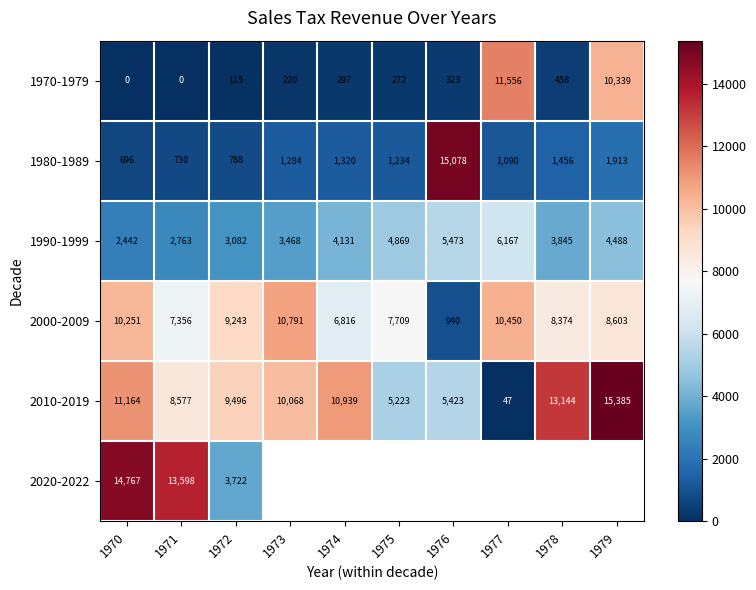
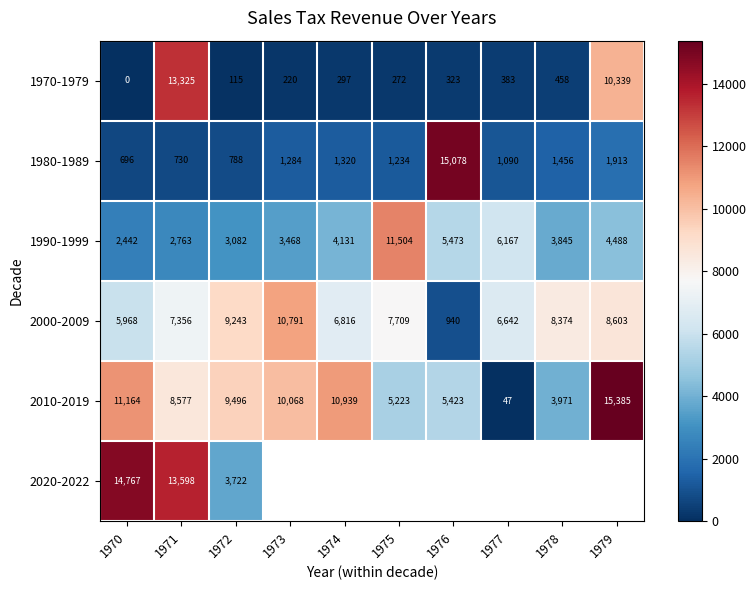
1970-1979, 1971: 0 -> 13,325
1970-1979, 1977: 11,556 -> 383
1990-1999, 1975: 4,869 -> 11,504
2000-2009, 1970: 10,251 -> 5,968
2000-2009, 1977: 10,450 -> 6,642
2010-2019, 1978: 13,144 -> 3,971
